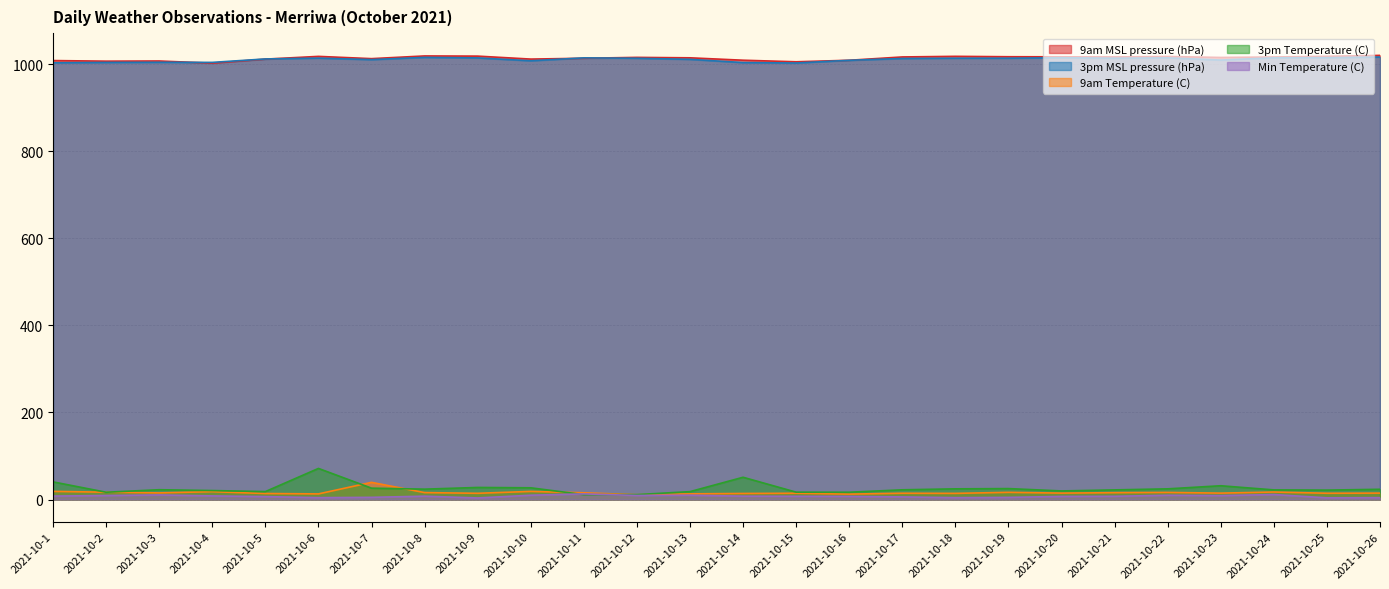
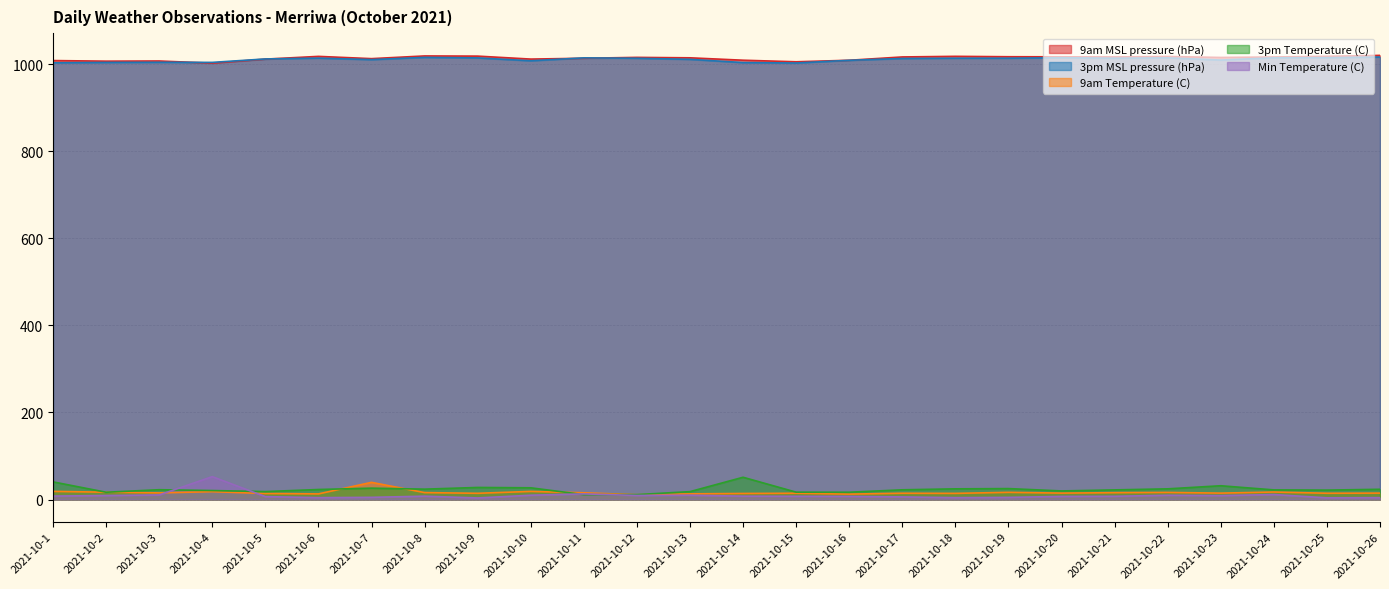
Min Temperature (C), 2021-10-4: 10 -> 50
3pm Temperature (C), 2021-10-6: 70 -> 20
